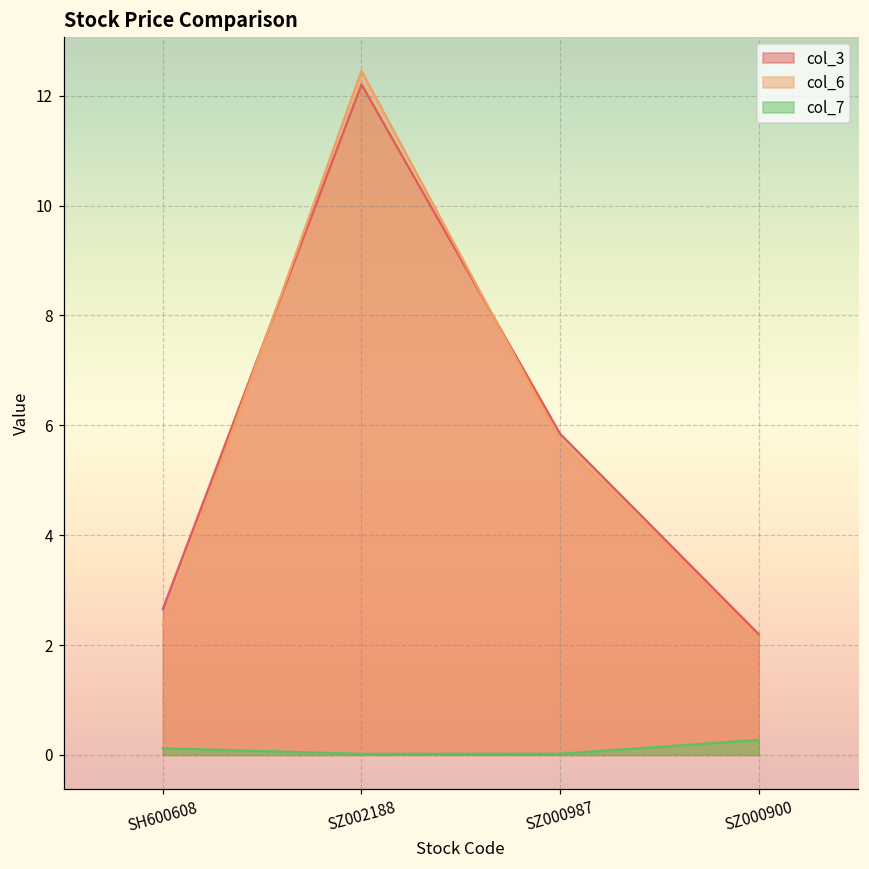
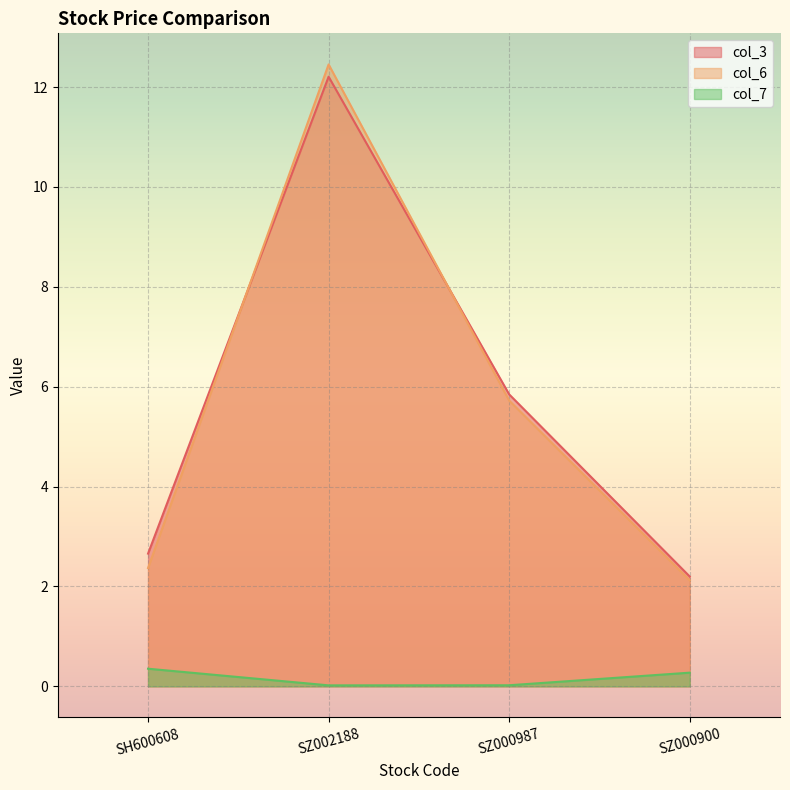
col_7, SH600608: 0.1 -> 0.4
